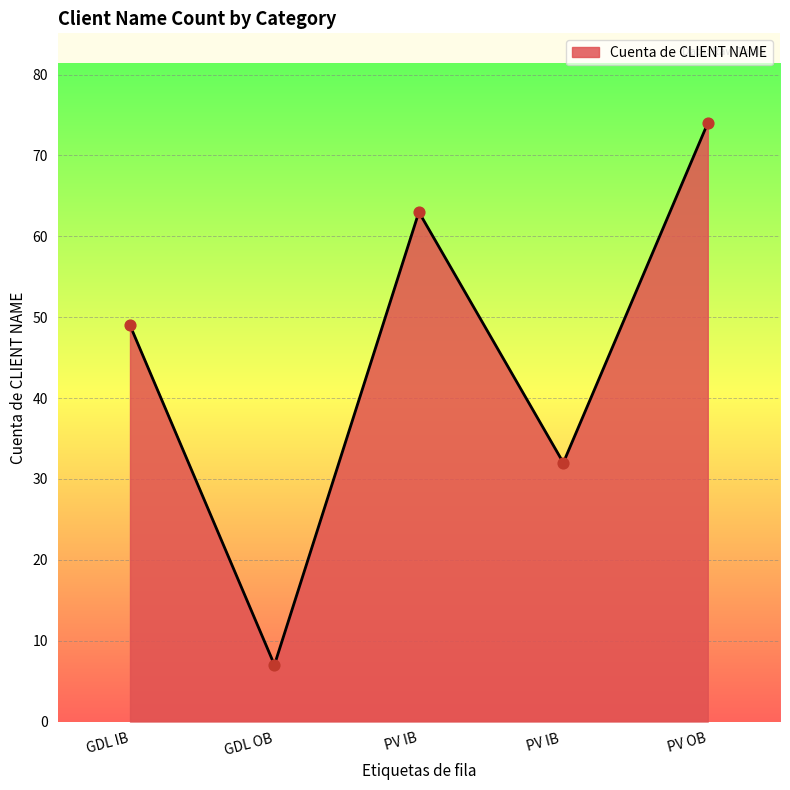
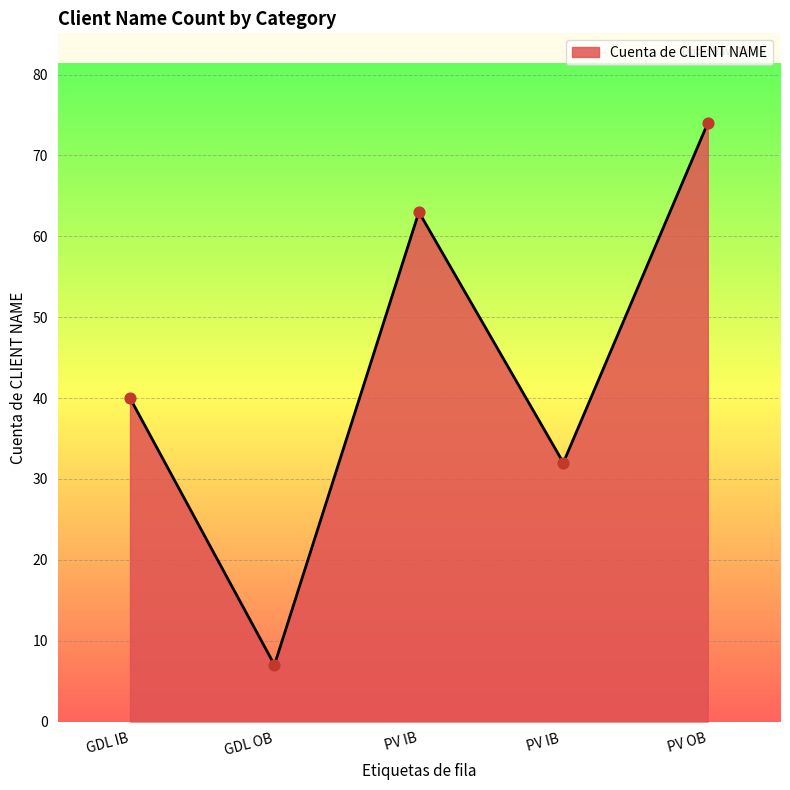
GDL IB: 49 -> 40
